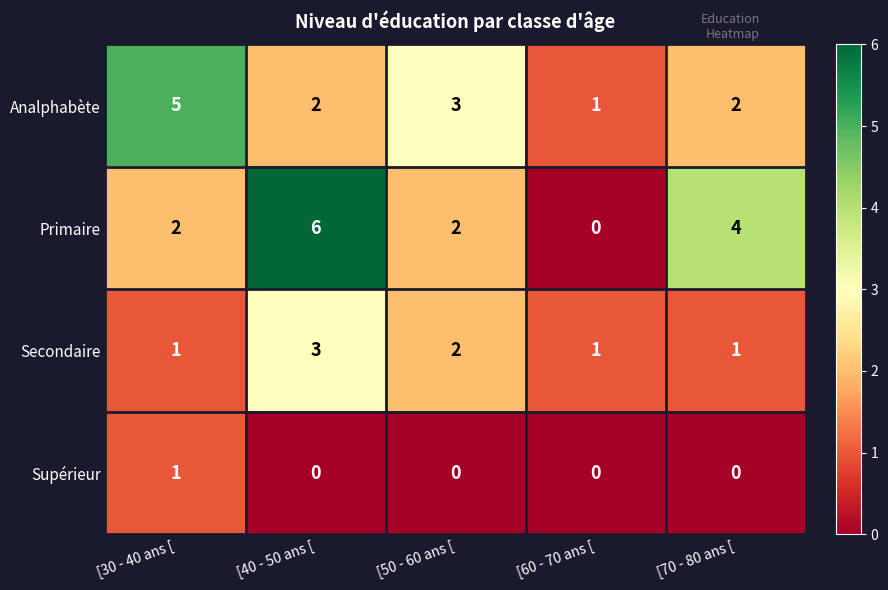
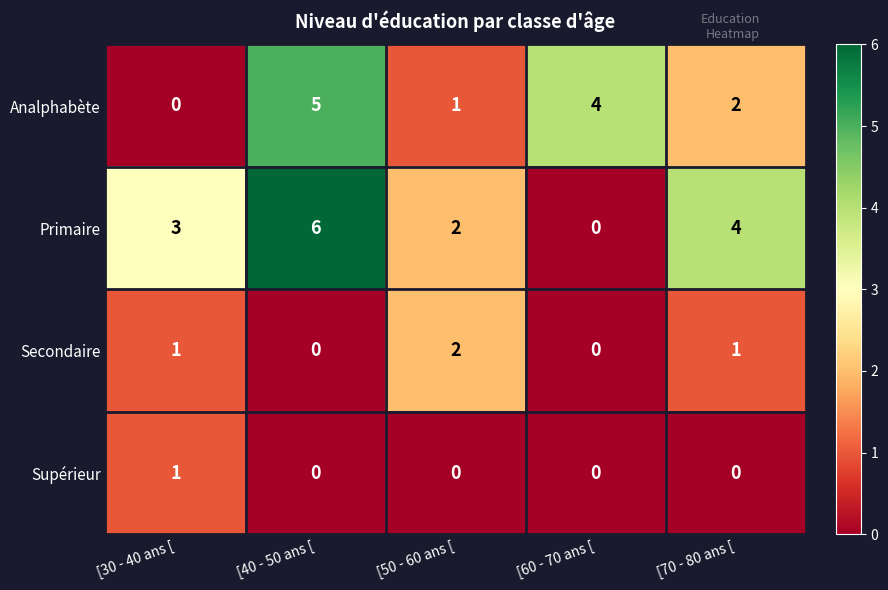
Analphabète, [30 - 40 ans [: 5 -> 0
Analphabète, [40 - 50 ans [: 2 -> 5
Analphabète, [50 - 60 ans [: 3 -> 1
Analphabète, [60 - 70 ans [: 1 -> 4
Primaire, [30 - 40 ans [: 2 -> 3
Secondaire, [40 - 50 ans [: 3 -> 0
Secondaire, [60 - 70 ans [: 1 -> 0
